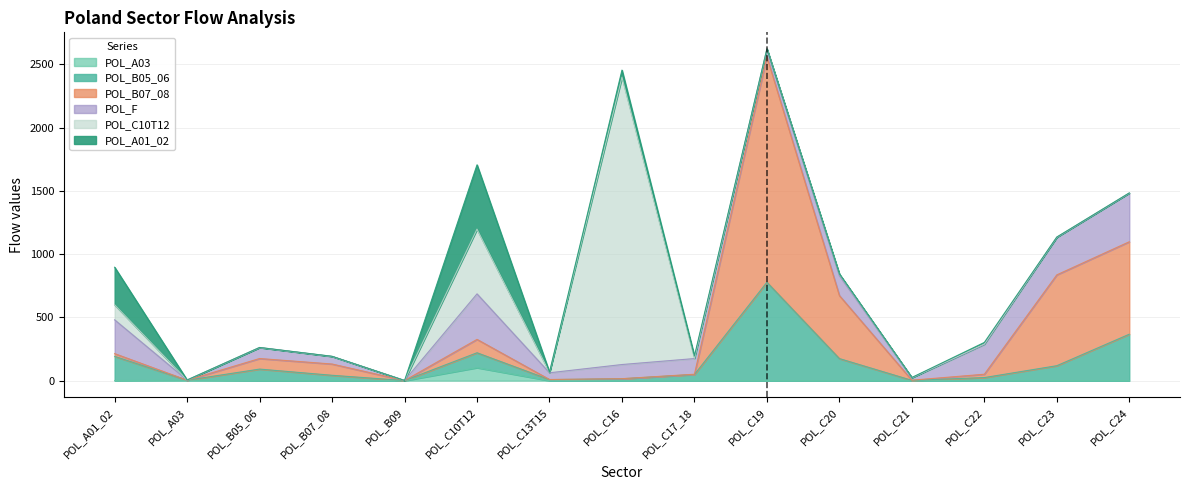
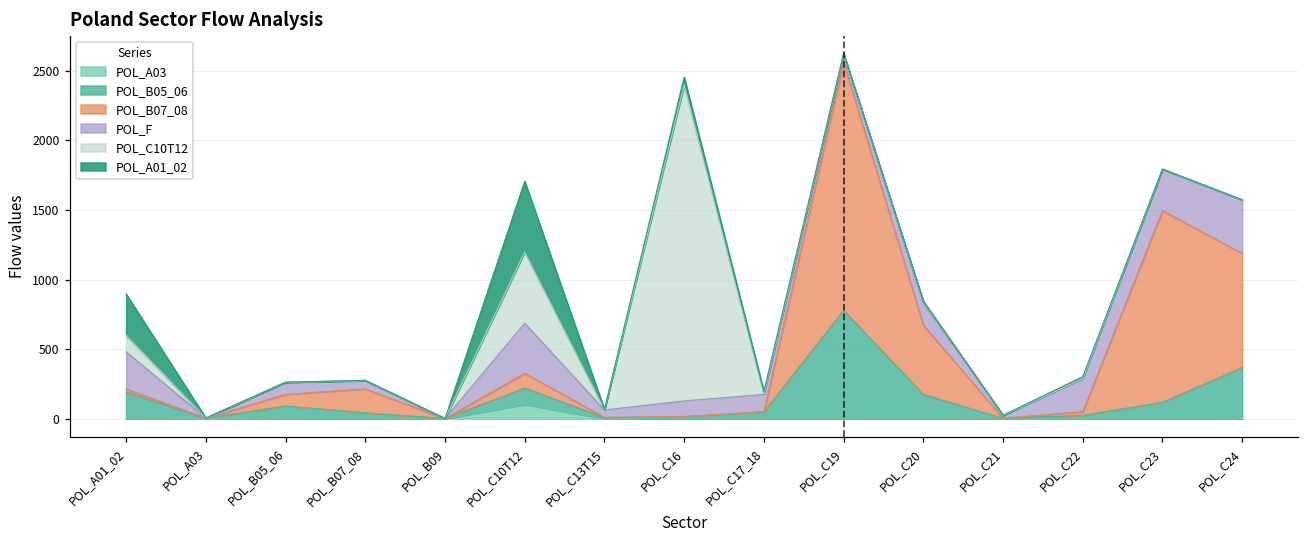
POL_B07_08, POL_B07_08: 90 -> 170
POL_B07_08, POL_C23: 720 -> 1380
POL_B07_08, POL_C24: 730 -> 820
